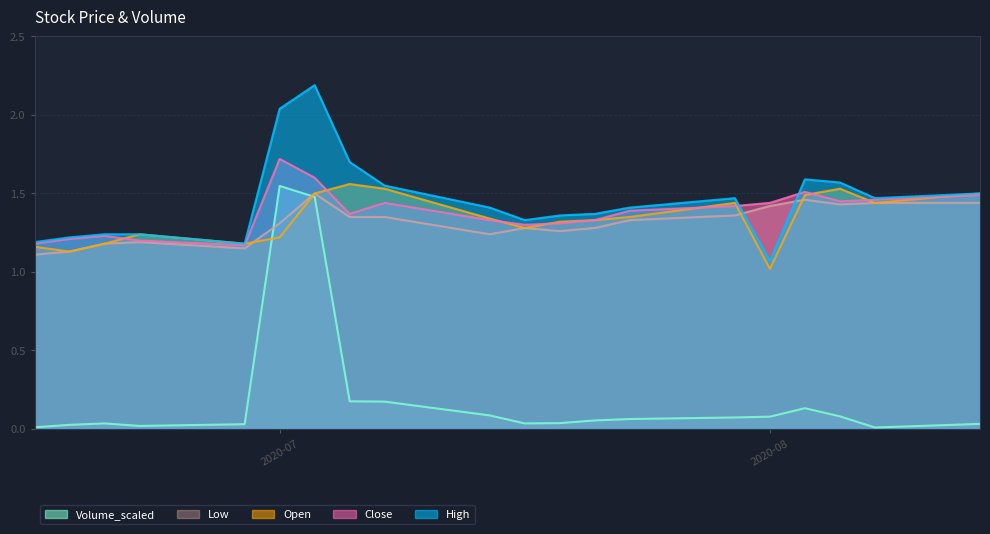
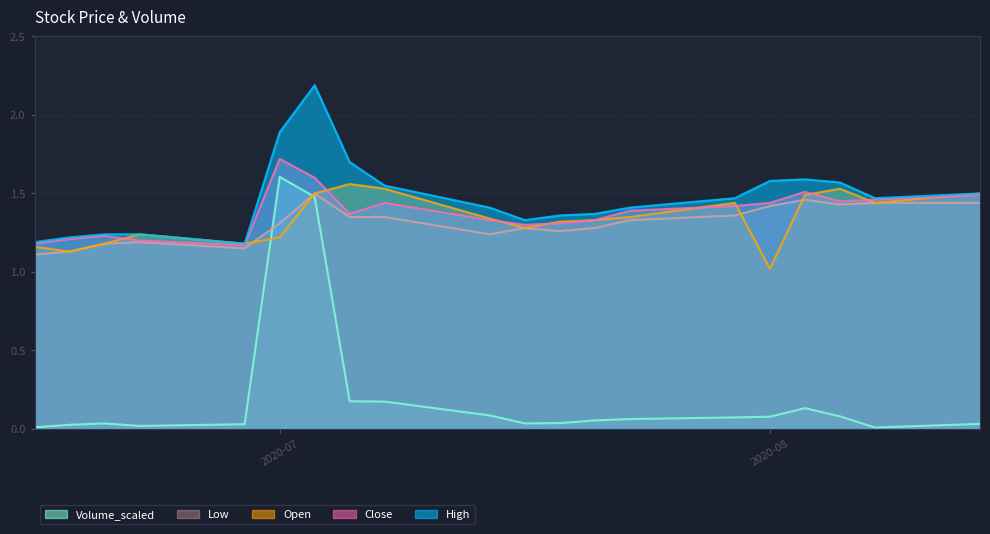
Volume_scaled, 2020-07: 1.55 -> 1.61
High, 2020-07: 2.04 -> 1.89
High, 2020-08: 1.07 -> 1.58
